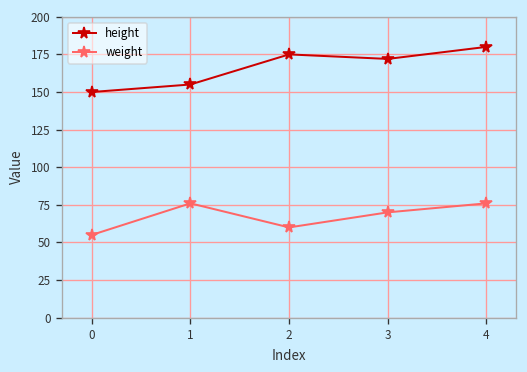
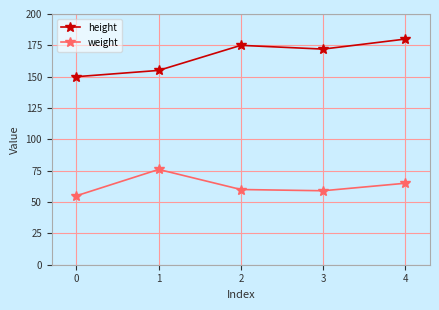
weight, 3: 70 -> 59
weight, 4: 76 -> 65
